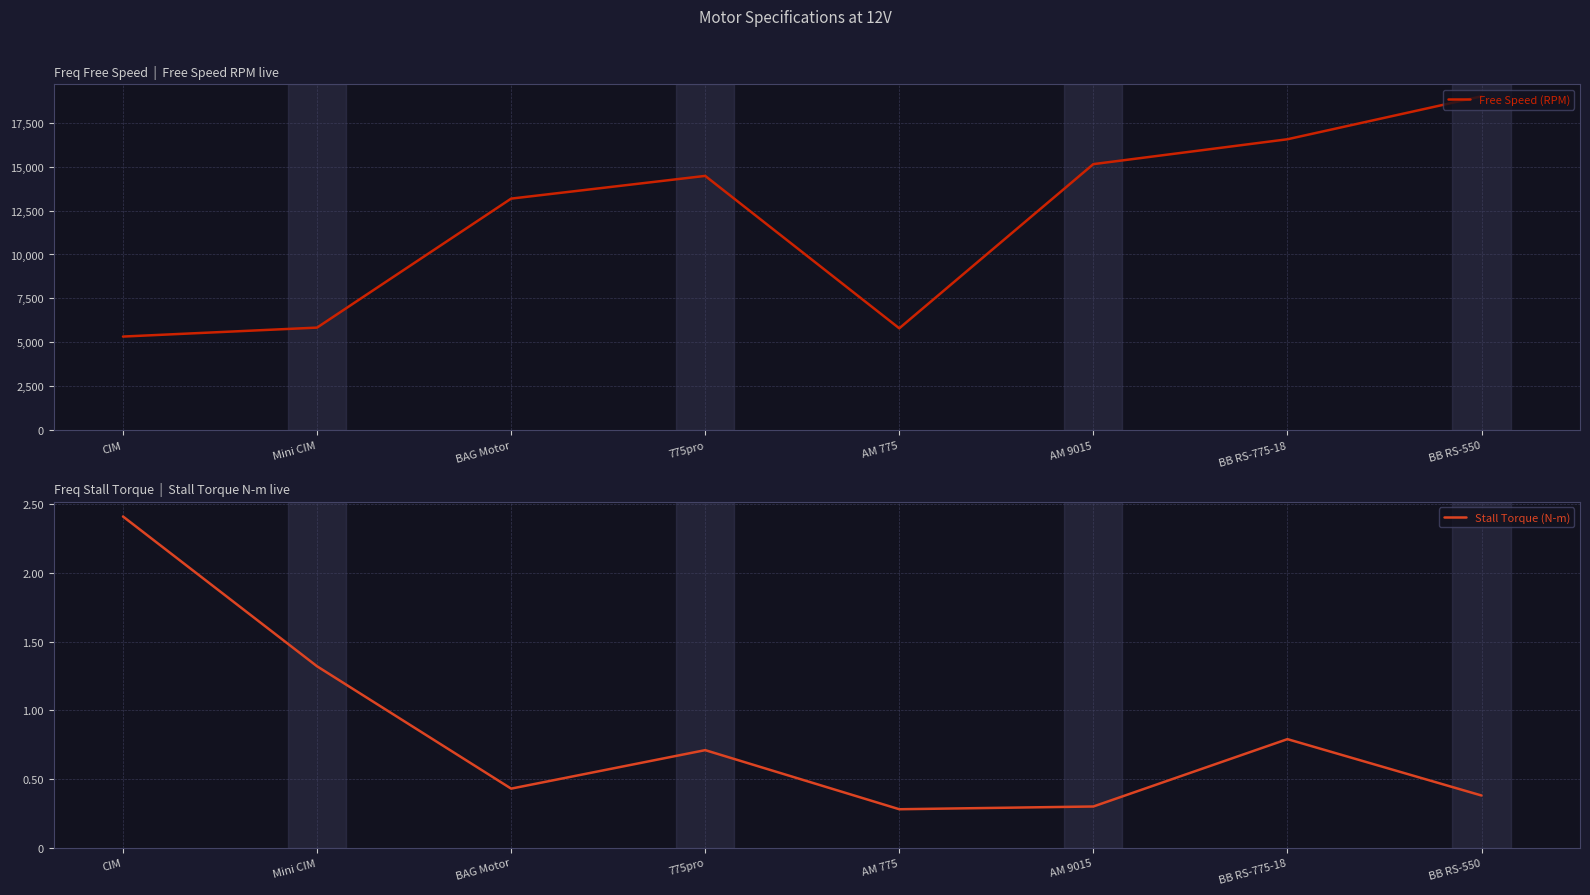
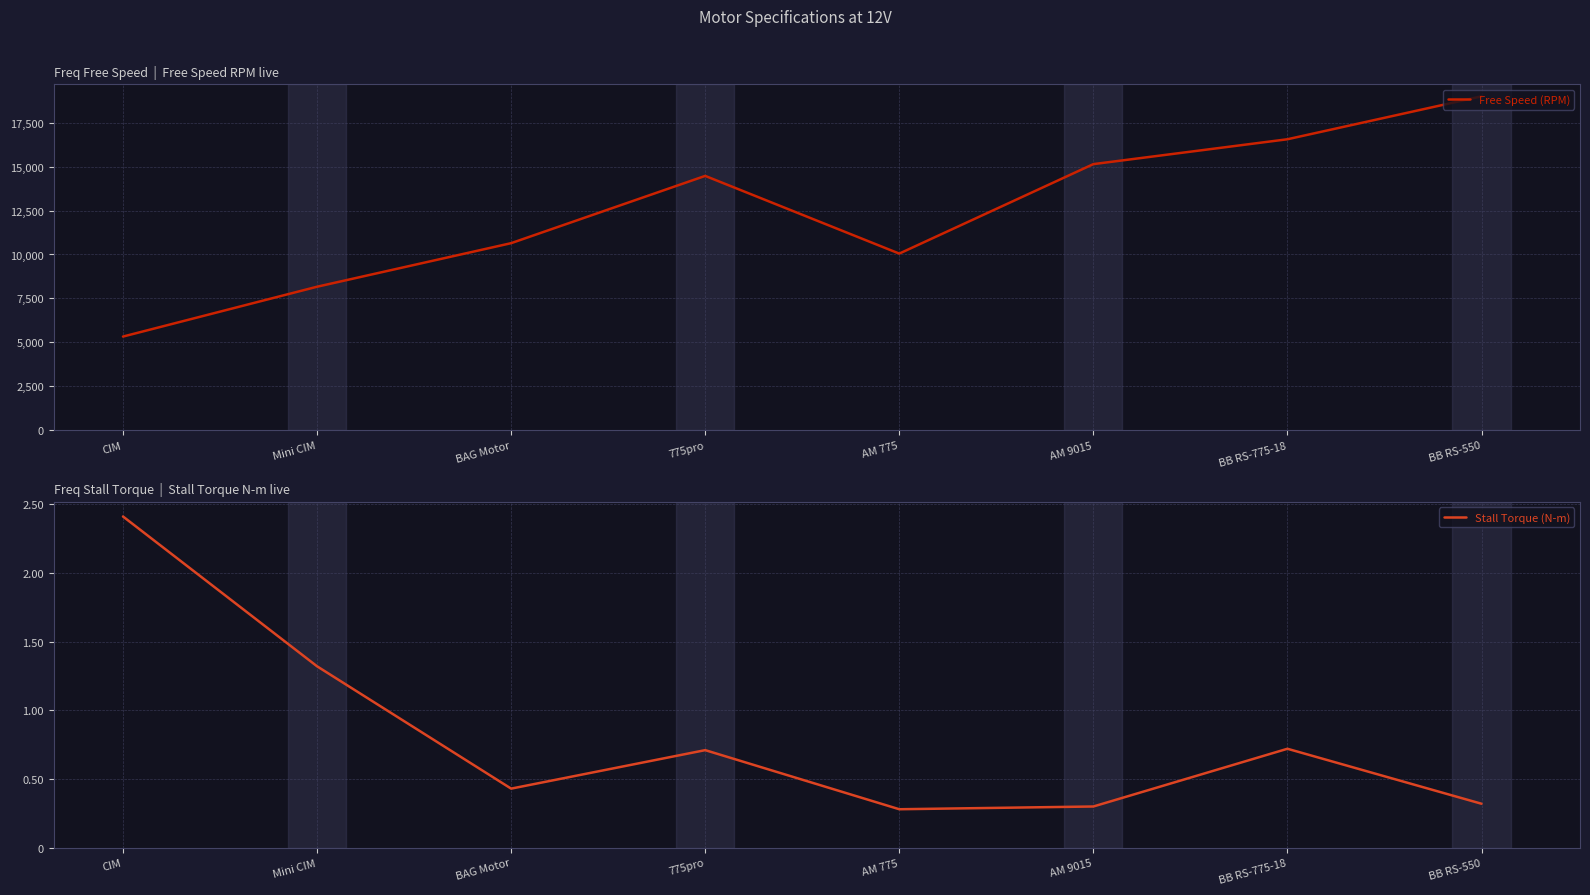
Freq Free Speed | Free Speed RPM live, Mini CIM: 5,800 -> 8,200
Freq Free Speed | Free Speed RPM live, BAG Motor: 13,200 -> 10,600
Freq Free Speed | Free Speed RPM live, AM 775: 5,800 -> 10,100
Freq Stall Torque | Stall Torque N-m live, BB RS-775-18: 0.79 -> 0.72
Freq Stall Torque | Stall Torque N-m live, BB RS-550: 0.38 -> 0.32
